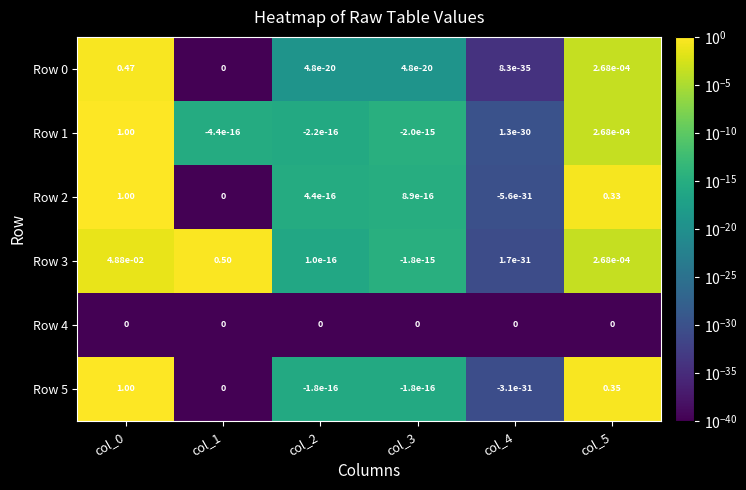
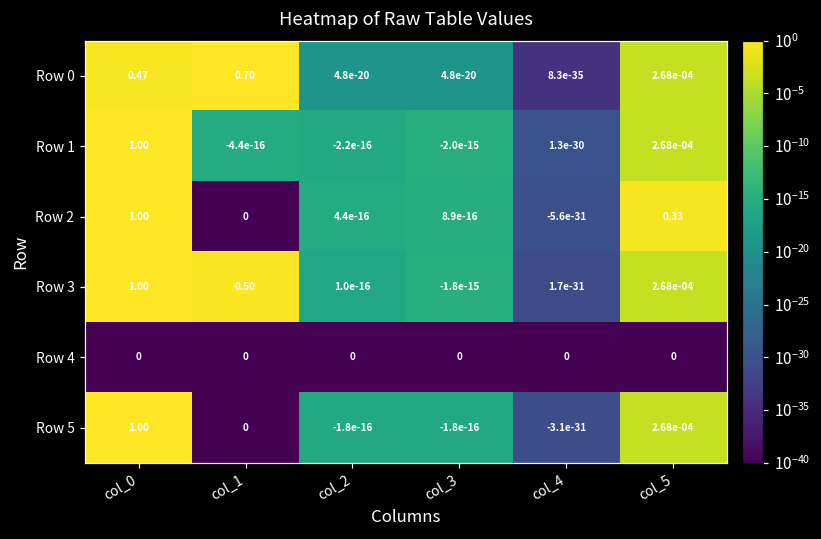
Row 0, col_1: 0 -> 0.70
Row 3, col_0: 4.88e-02 -> 1.00
Row 5, col_5: 0.35 -> 2.68e-04
